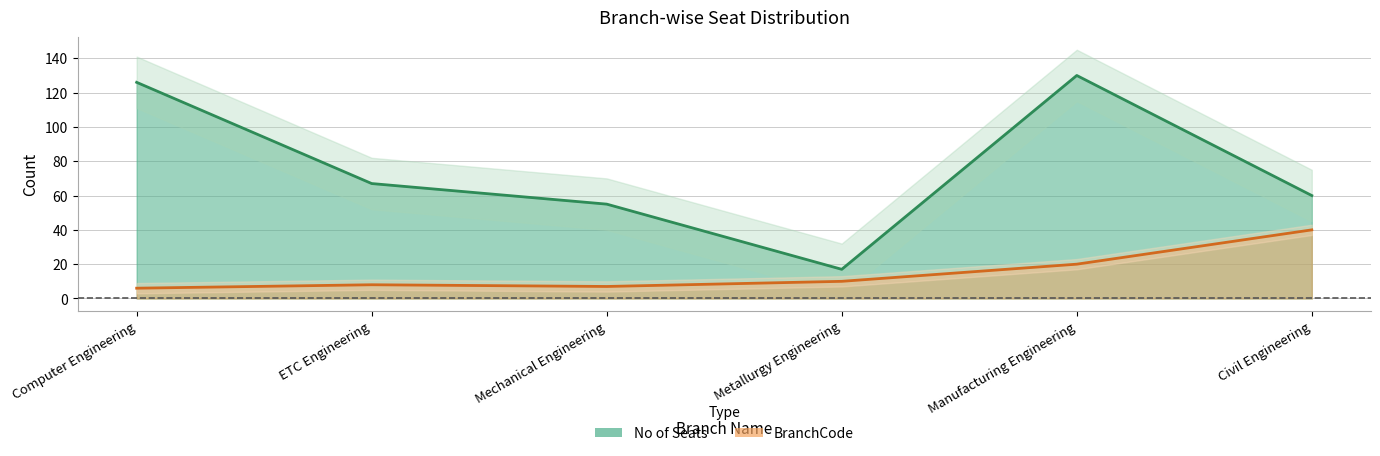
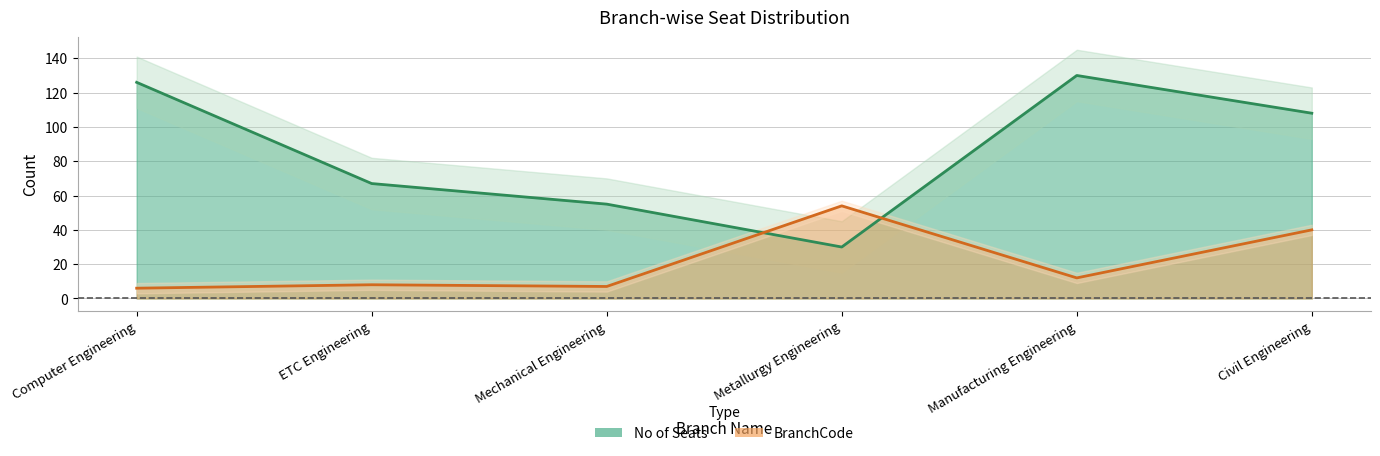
No of Seats, Metallurgy Engineering: 17 -> 30
BranchCode, Metallurgy Engineering: 10 -> 54
BranchCode, Manufacturing Engineering: 20 -> 12
No of Seats, Civil Engineering: 60 -> 108
